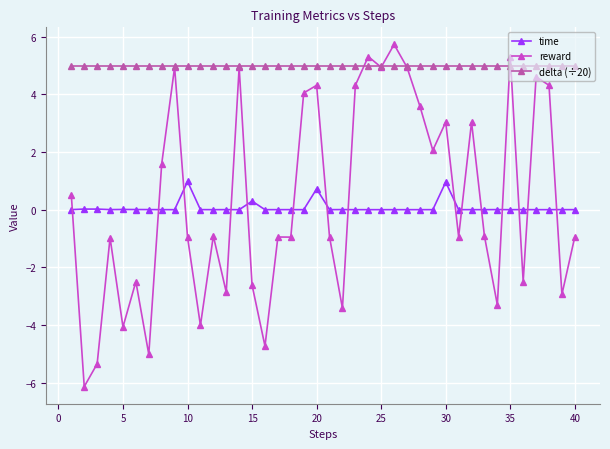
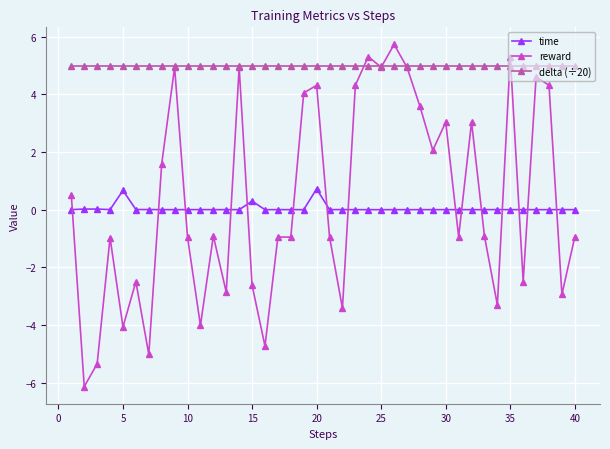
time, 5: 0.0 -> 0.7
time, 10: 1.0 -> 0.0
time, 30: 1.0 -> 0.0
